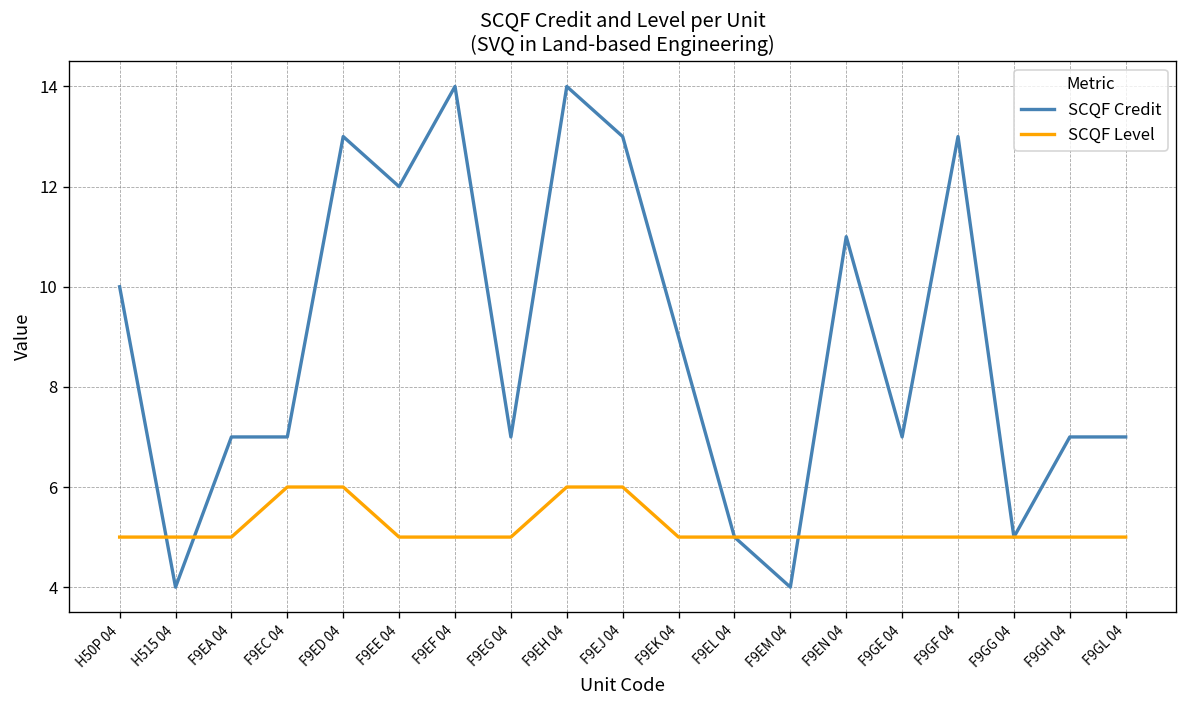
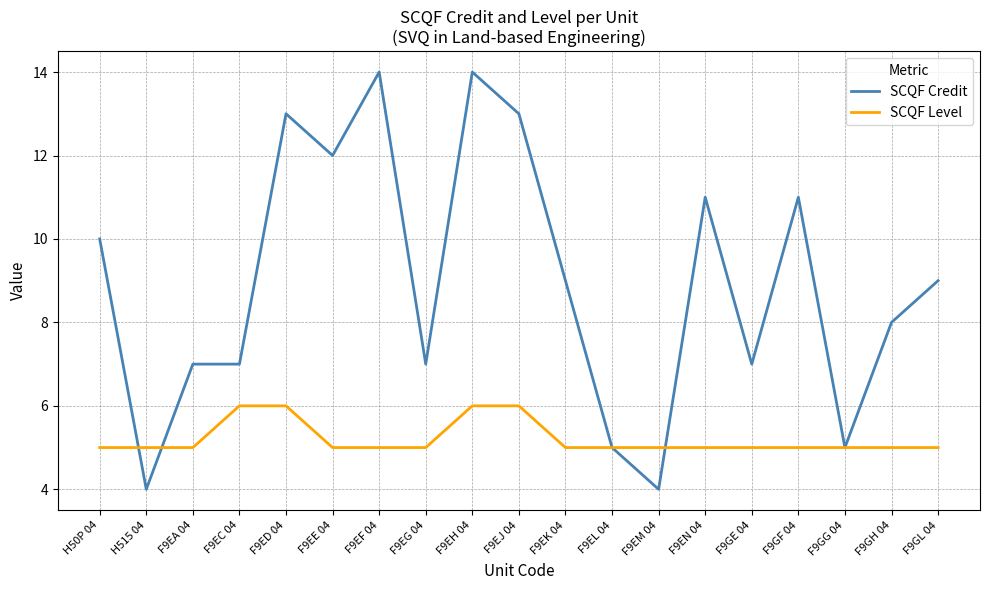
SCQF Credit, F9GF 04: 13 -> 11
SCQF Credit, F9GH 04: 7 -> 8
SCQF Credit, F9GL 04: 7 -> 9
